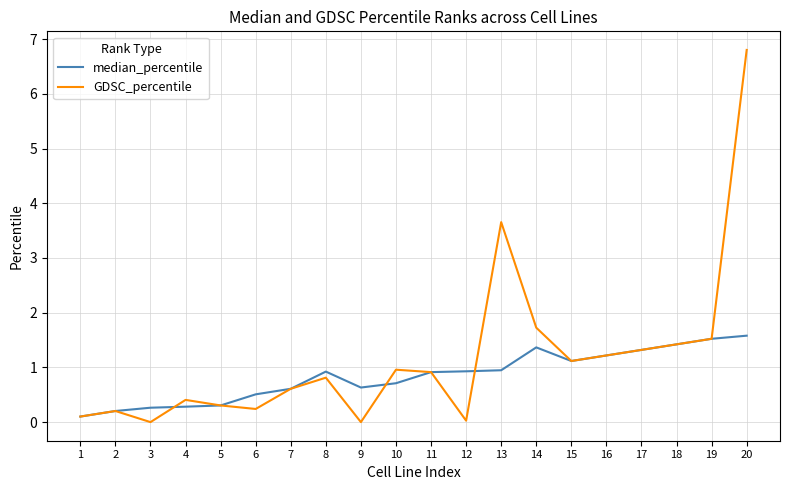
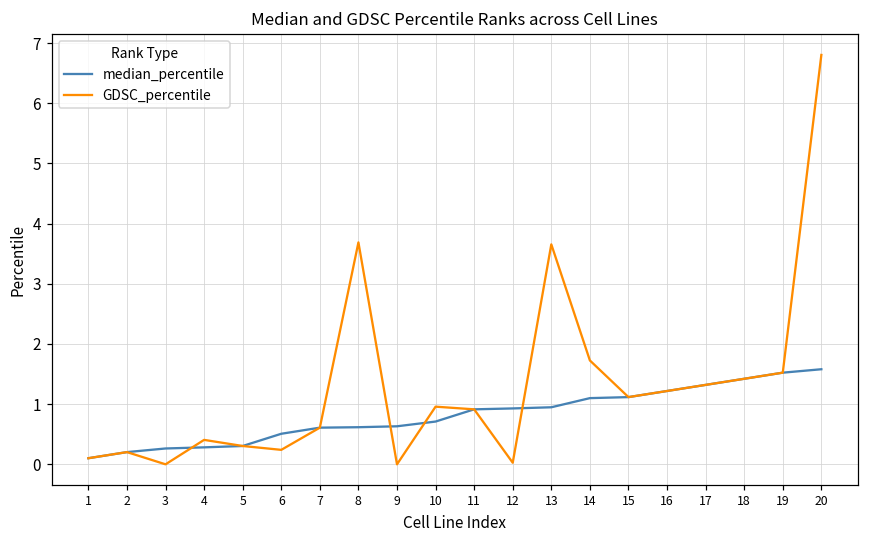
median_percentile, 8: 0.9 -> 0.6
GDSC_percentile, 8: 0.8 -> 3.7
median_percentile, 14: 1.4 -> 1.1
